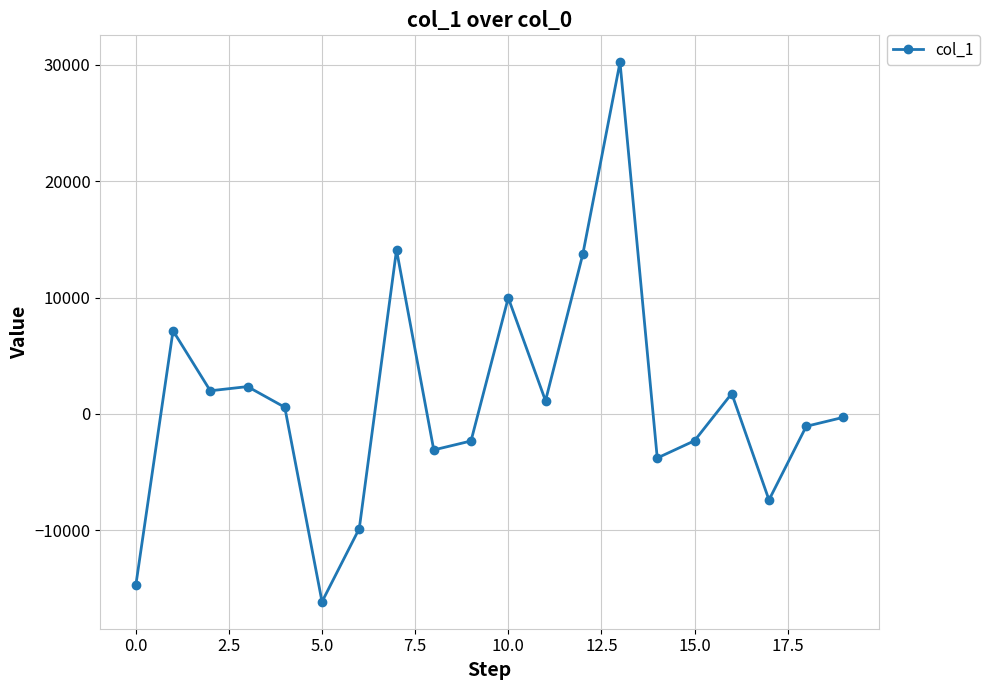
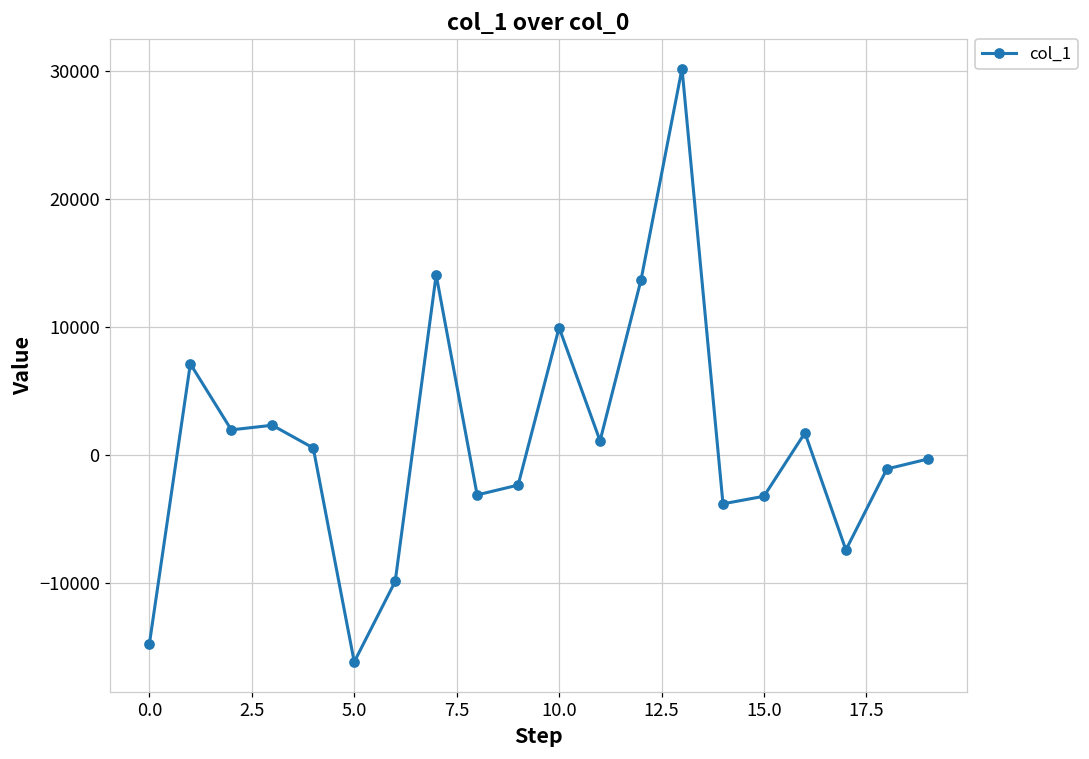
15.0: -2300 -> -3200
